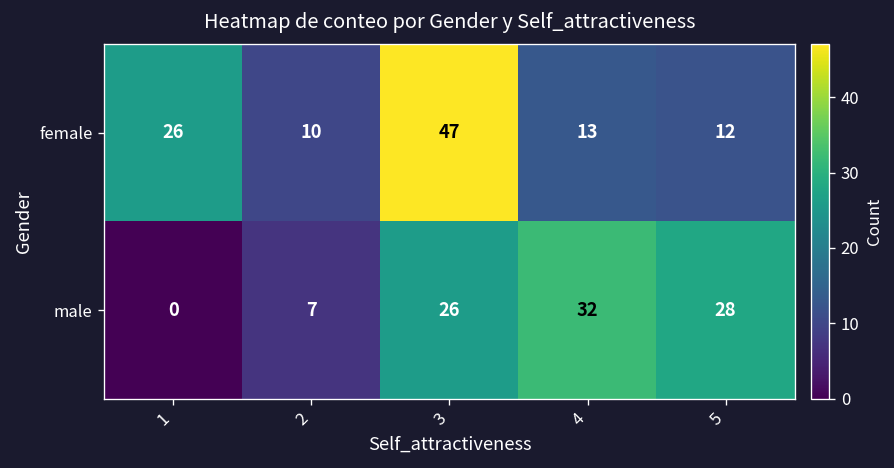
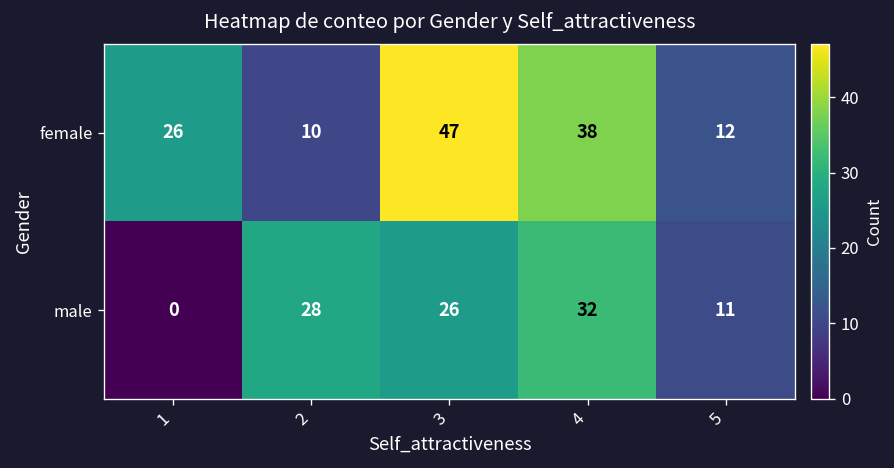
female, 4: 13 -> 38
male, 2: 7 -> 28
male, 5: 28 -> 11
